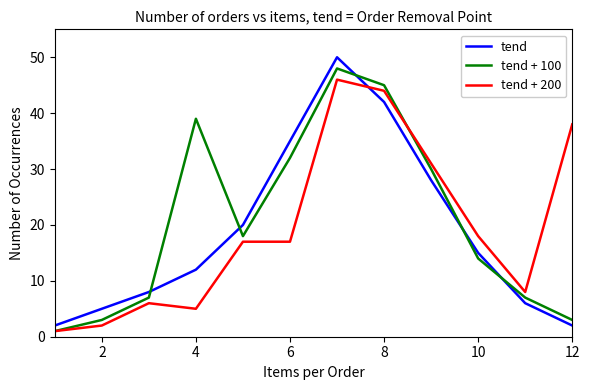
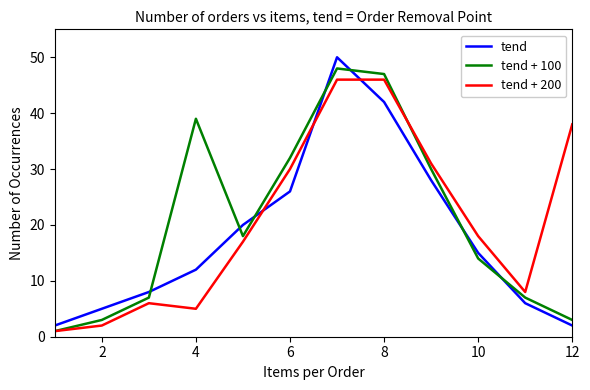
tend, 6: 35 -> 26
tend + 200, 6: 17 -> 30
tend + 100, 8: 45 -> 47
tend + 200, 8: 44 -> 46
